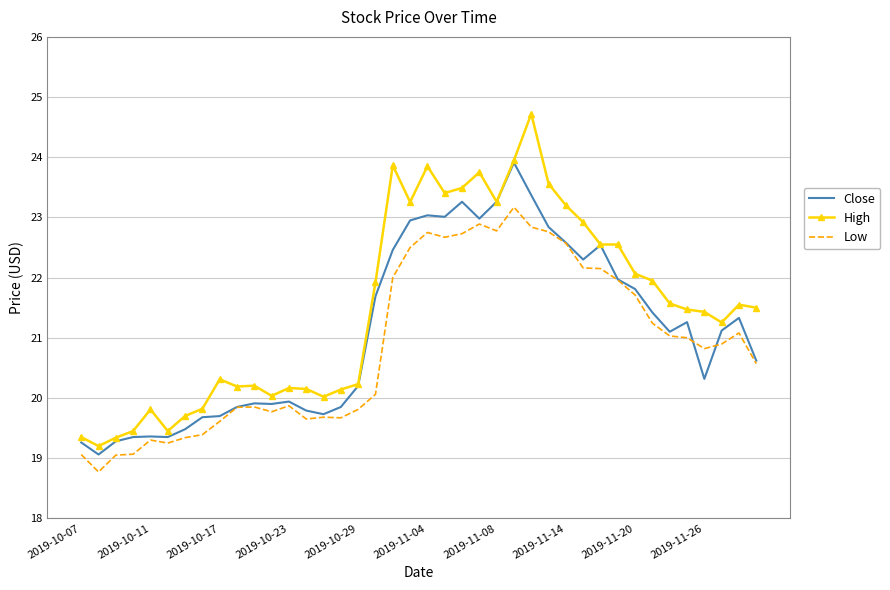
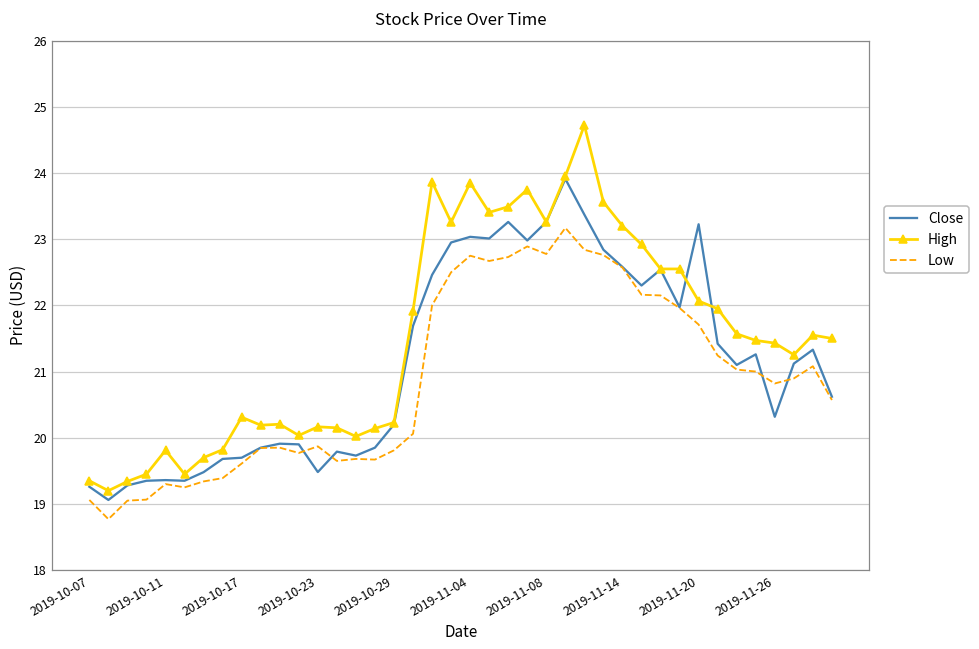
Close, 2019-10-23: 19.9 -> 19.5
Close, 2019-11-20: 21.8 -> 23.2
